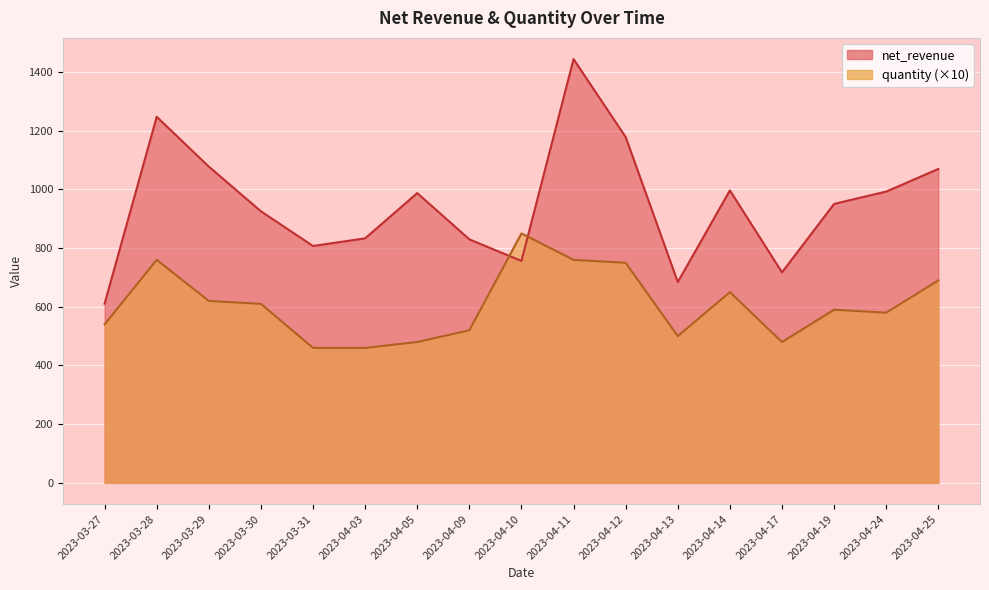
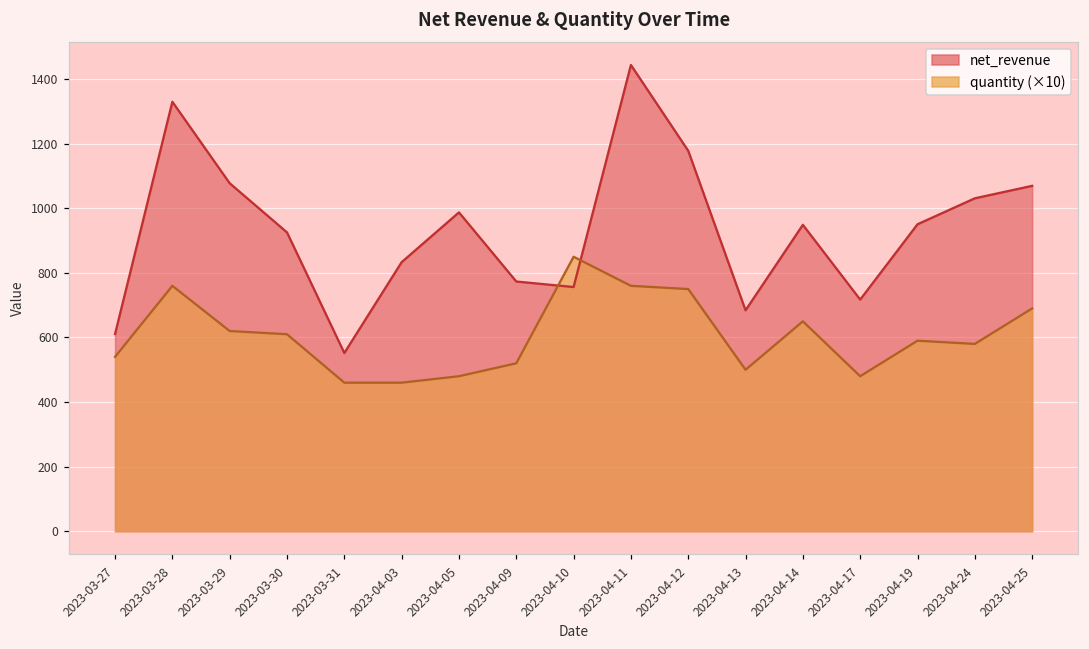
net_revenue, 2023-03-28: 1250 -> 1330
net_revenue, 2023-03-31: 810 -> 550
net_revenue, 2023-04-09: 830 -> 770
net_revenue, 2023-04-14: 1000 -> 950
net_revenue, 2023-04-24: 990 -> 1030
